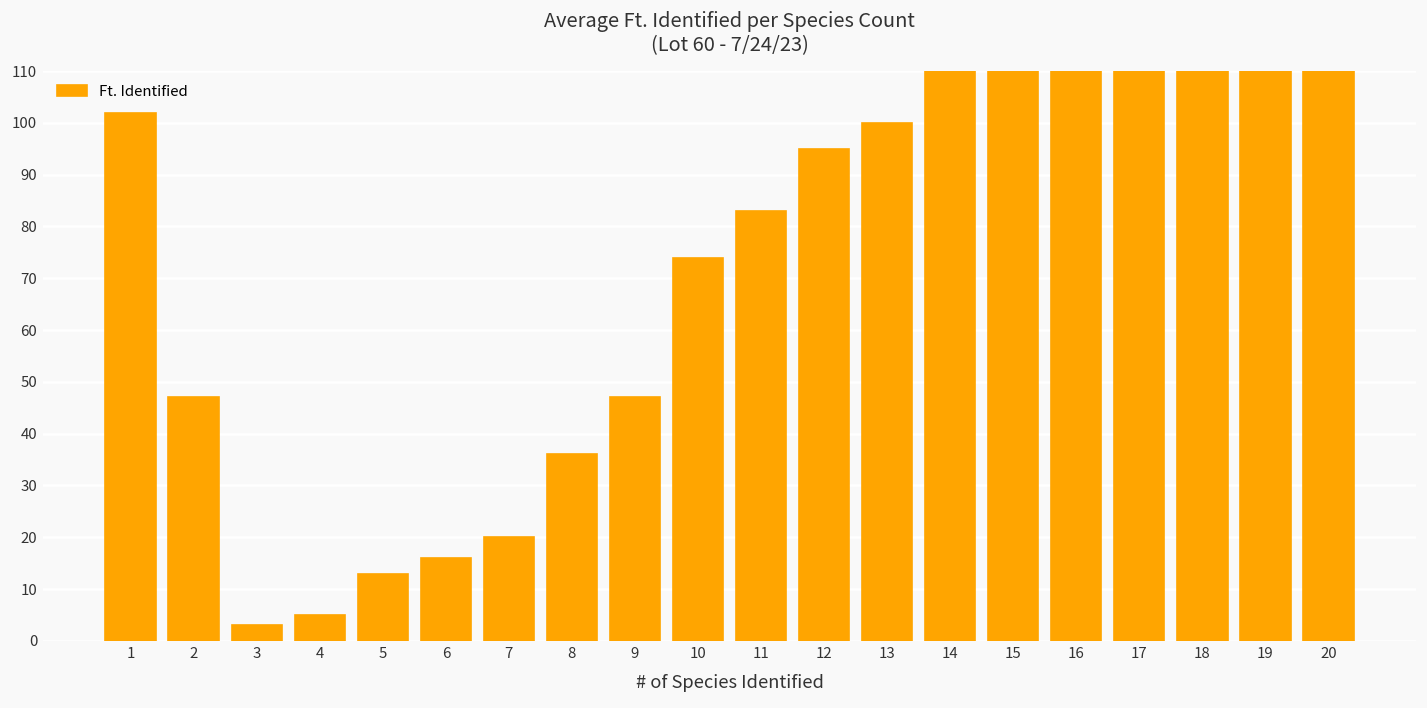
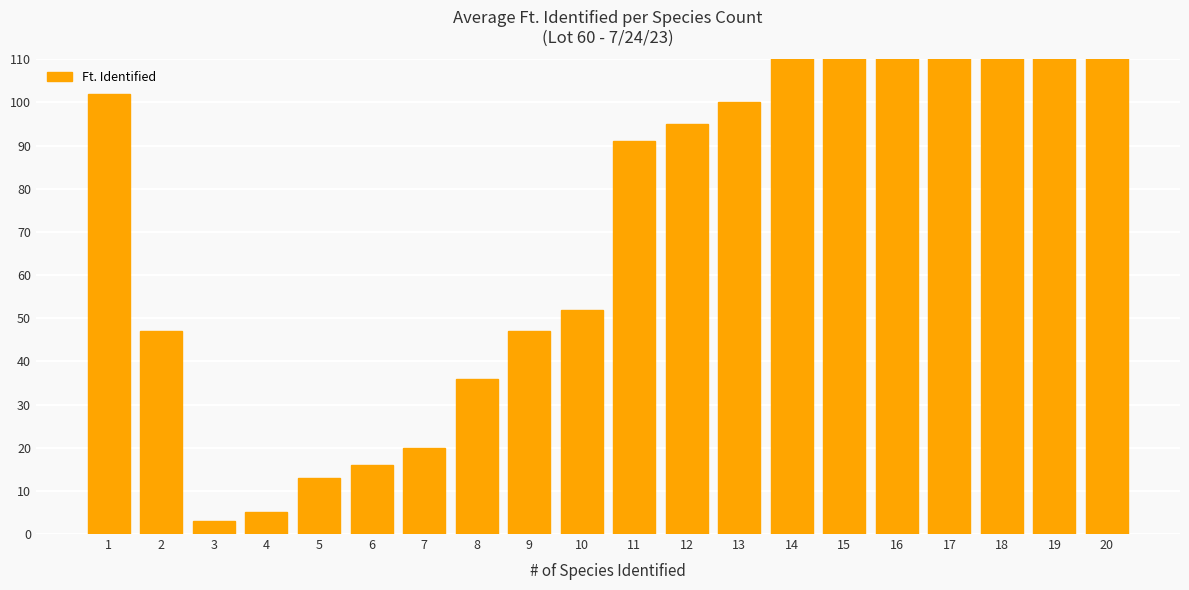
10: 74 -> 52
11: 83 -> 91
